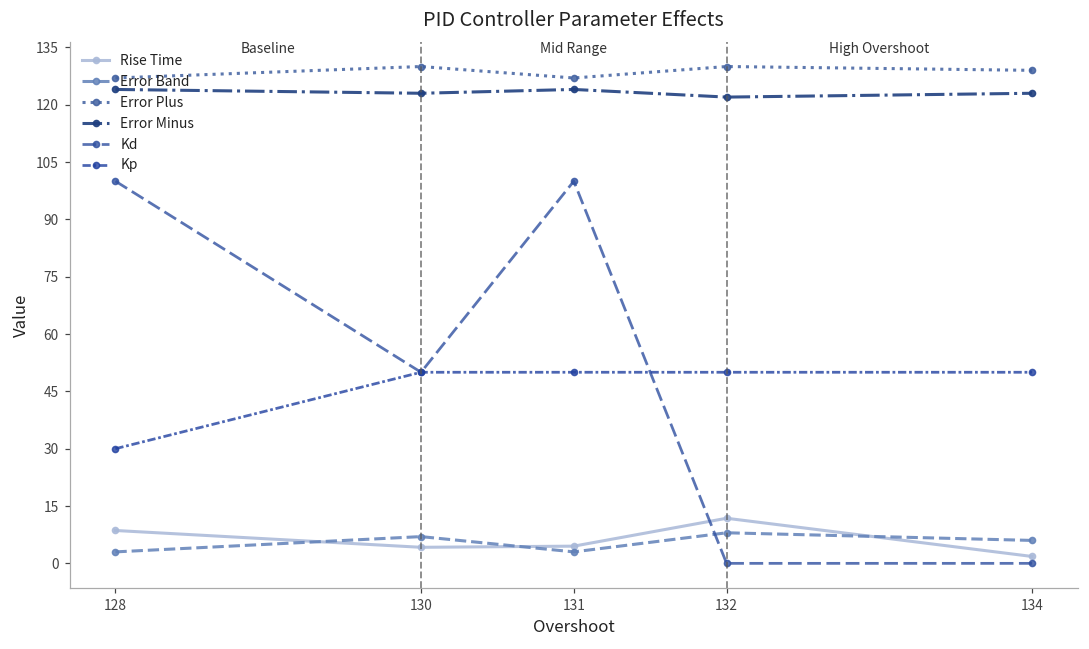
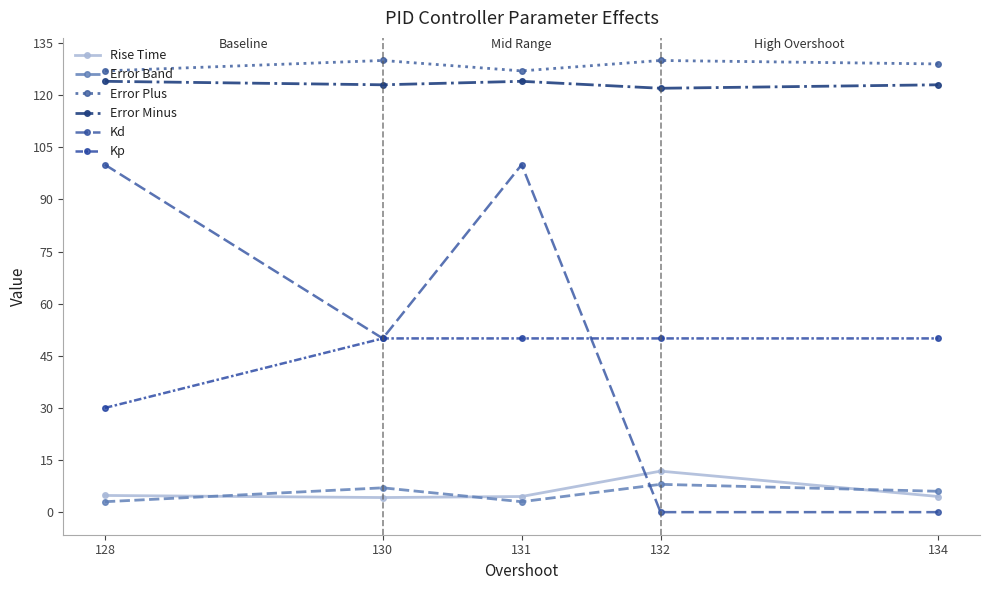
Rise Time, 128: 9 -> 5
Rise Time, 134: 2 -> 5
